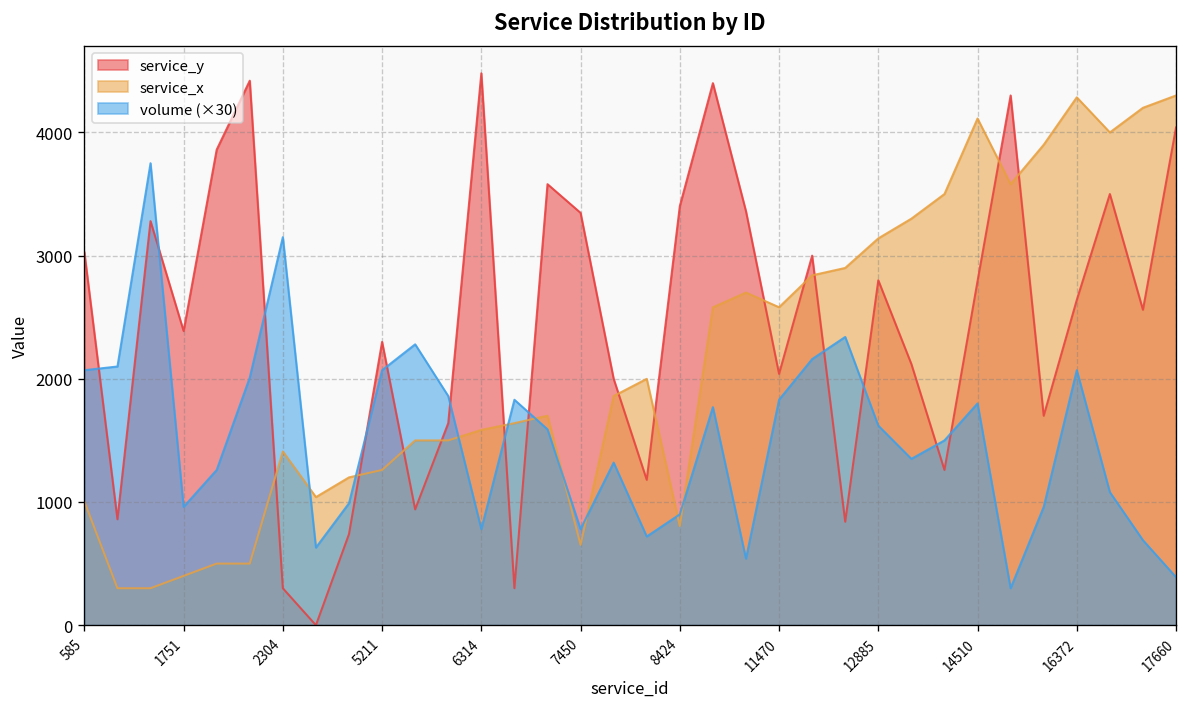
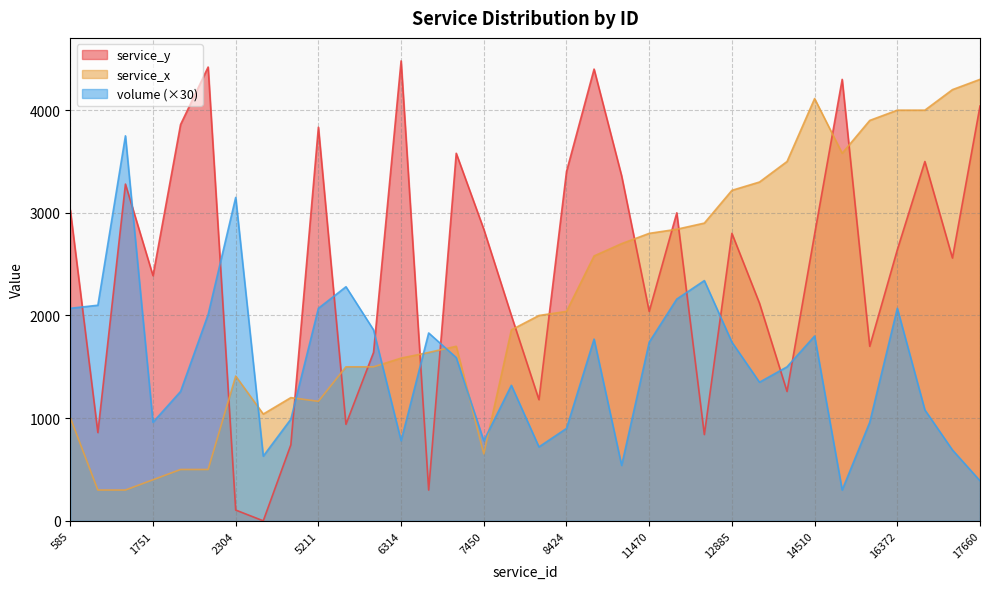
service_y, 2304: 300 -> 110
service_y, 5211: 2300 -> 3830
service_x, 5211: 1260 -> 1160
service_y, 7450: 3350 -> 2840
service_x, 8424: 800 -> 2040
service_x, 11470: 2580 -> 2800
volume (×30), 11470: 1830 -> 1740
service_x, 12885: 3140 -> 3220
volume (×30), 12885: 1620 -> 1740
service_x, 16372: 4290 -> 4000
